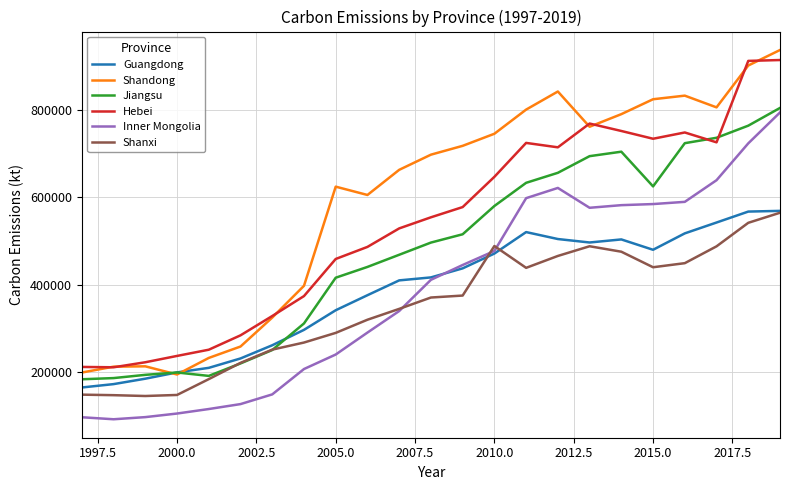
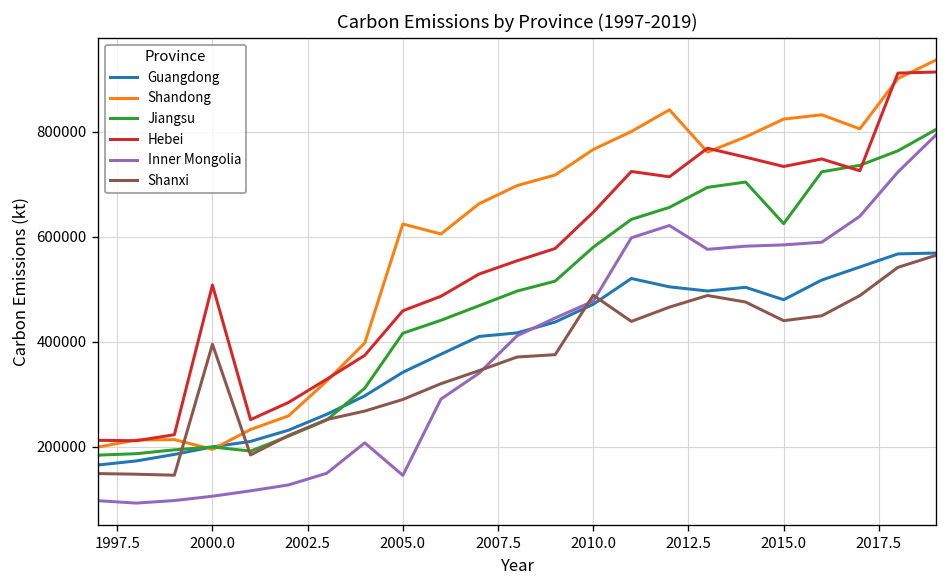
Hebei, 2000.0: 240000 -> 510000
Shanxi, 2000.0: 150000 -> 400000
Inner Mongolia, 2005.0: 240000 -> 150000
Shandong, 2010.0: 750000 -> 770000
